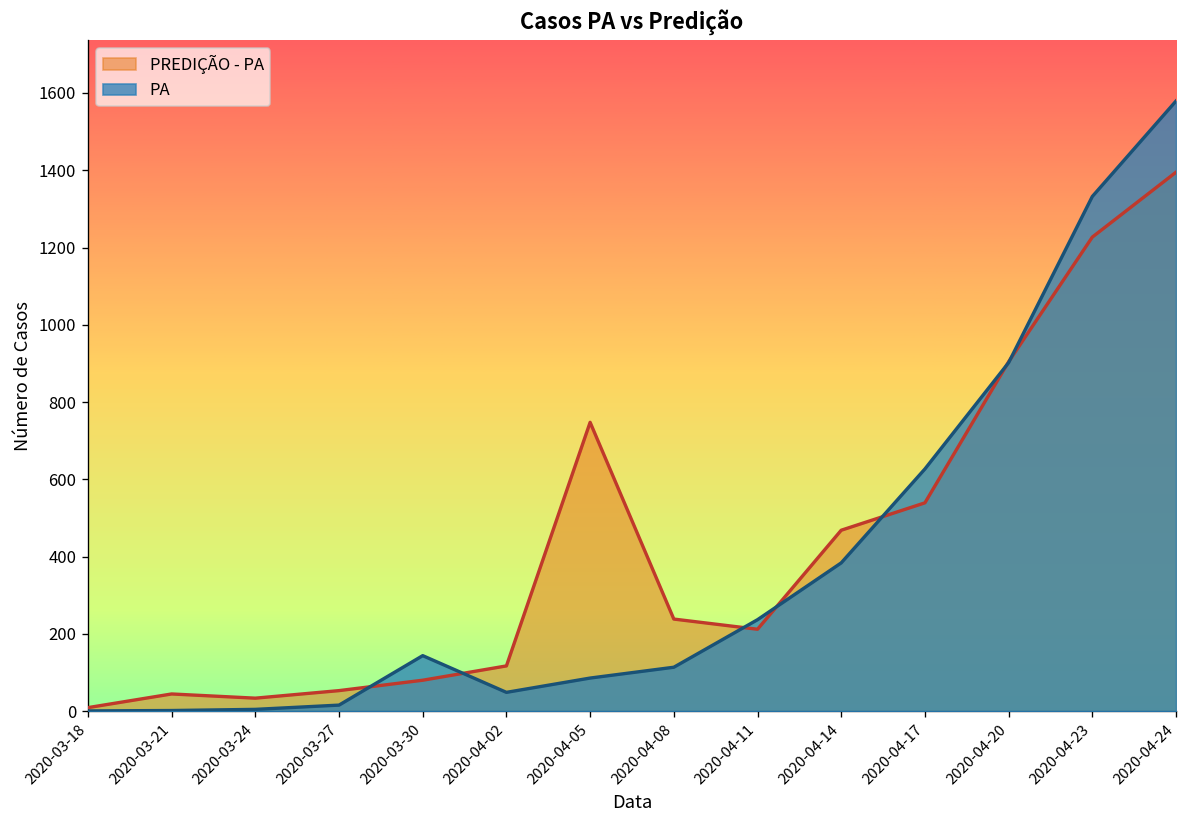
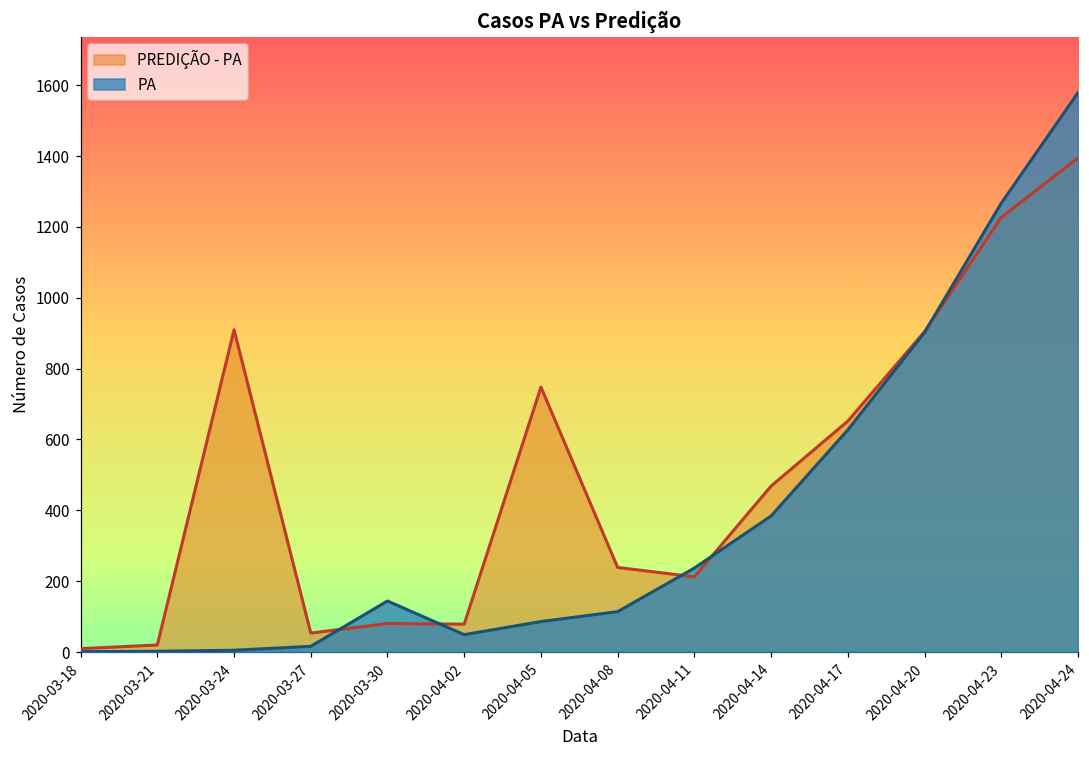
PREDIÇÃO - PA, 2020-03-21: 40 -> 20
PREDIÇÃO - PA, 2020-03-24: 30 -> 910
PREDIÇÃO - PA, 2020-04-02: 120 -> 80
PREDIÇÃO - PA, 2020-04-17: 540 -> 650
PA, 2020-04-23: 1330 -> 1270
